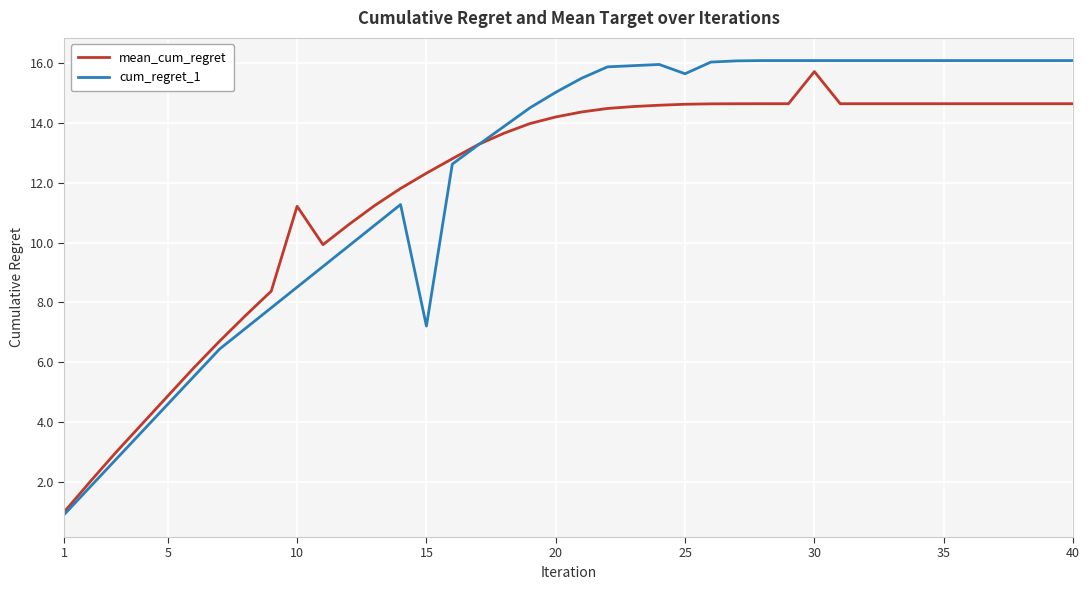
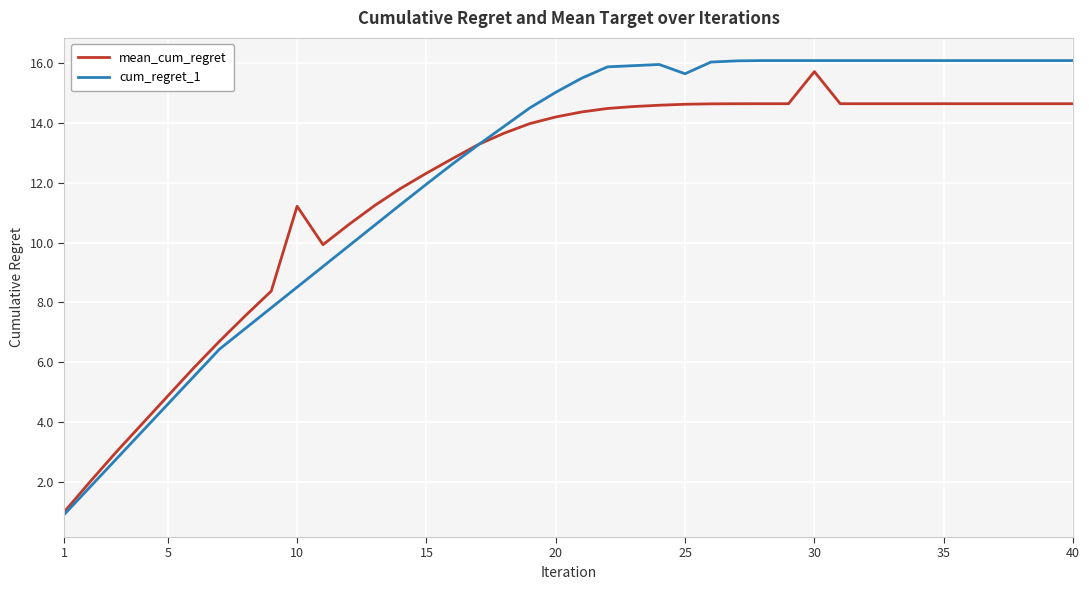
cum_regret_1, 15: 7.2 -> 12.0
